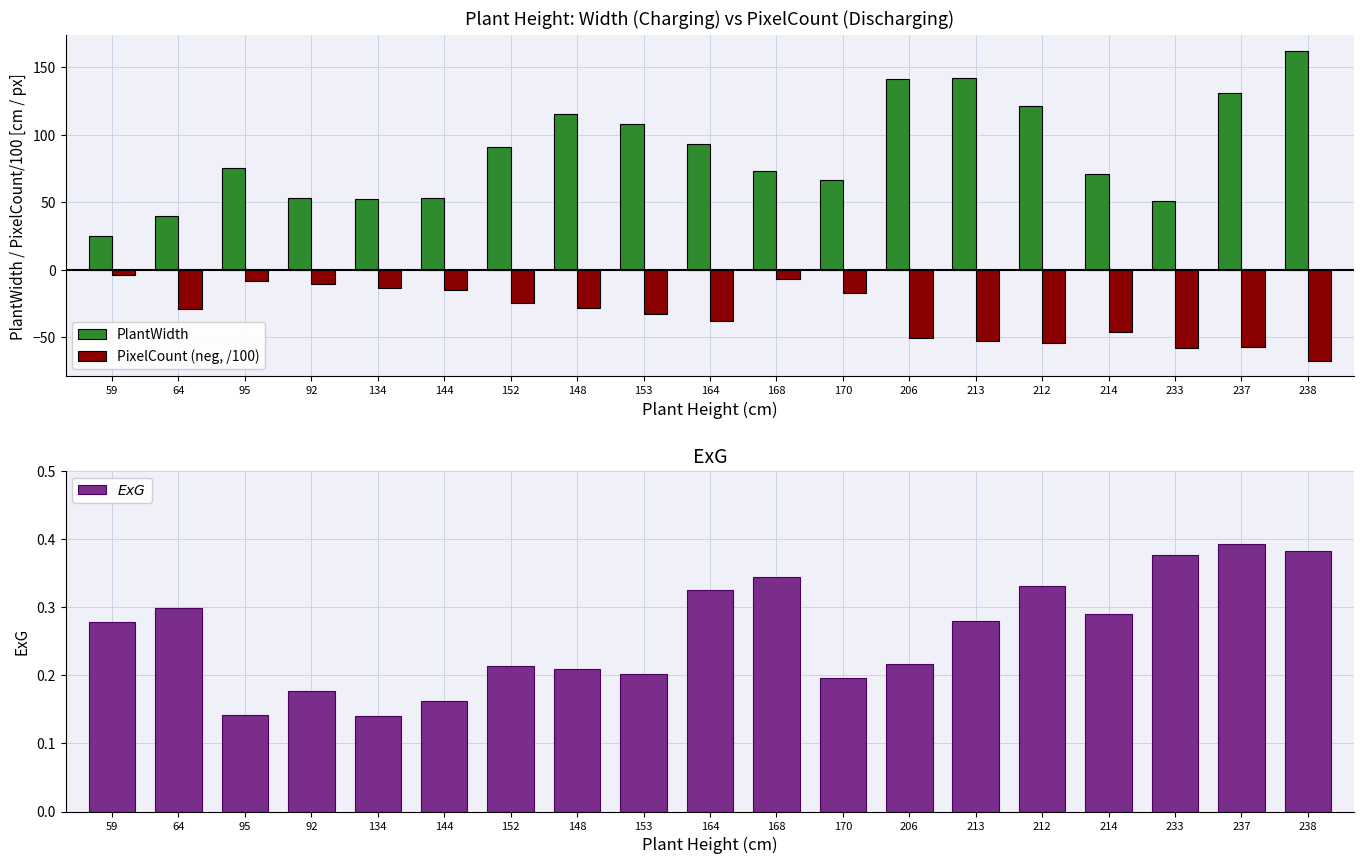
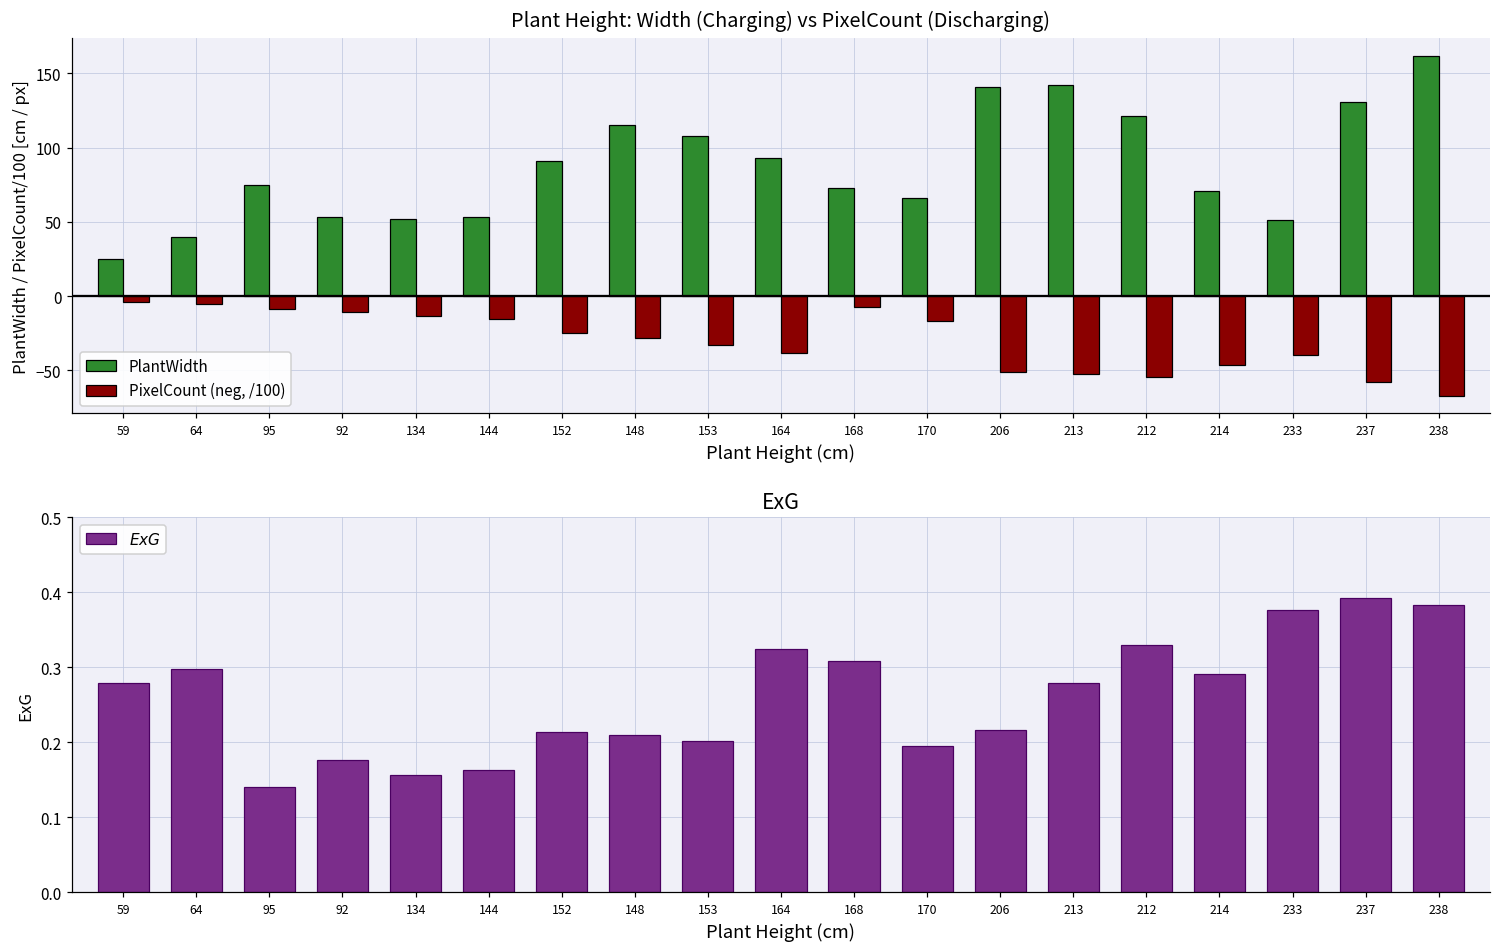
Plant Height: Width (Charging) vs PixelCount (Discharging), PixelCount (neg, /100), 64: -30 -> -6
Plant Height: Width (Charging) vs PixelCount (Discharging), PixelCount (neg, /100), 233: -58 -> -40
ExG, 134: 0.14 -> 0.16
ExG, 168: 0.34 -> 0.31
